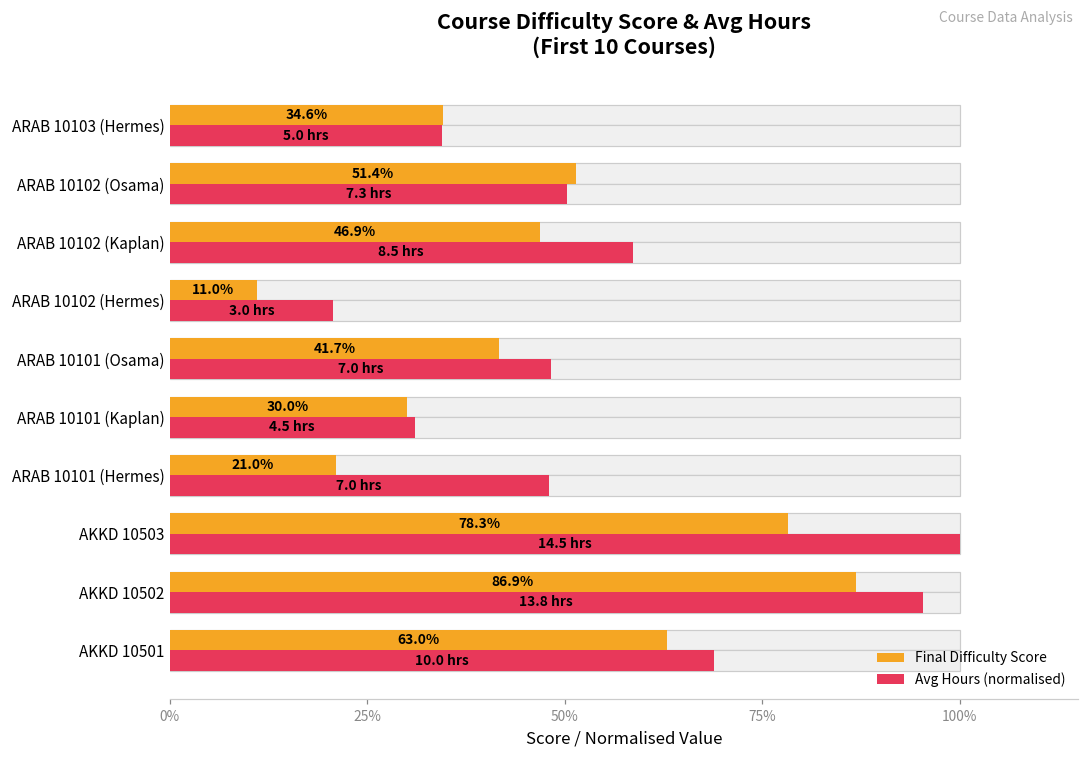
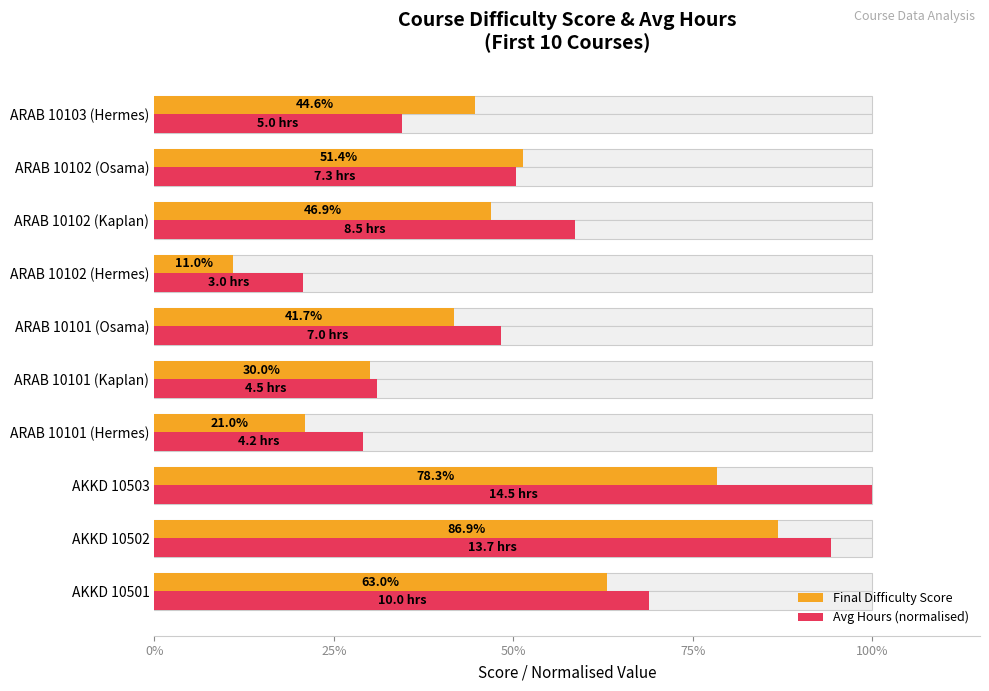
Final Difficulty Score, ARAB 10103 (Hermes): 34.6% -> 44.6%
Avg Hours (normalised), ARAB 10101 (Hermes): 7.0 -> 4.2
Avg Hours (normalised), AKKD 10502: 13.8 -> 13.7
